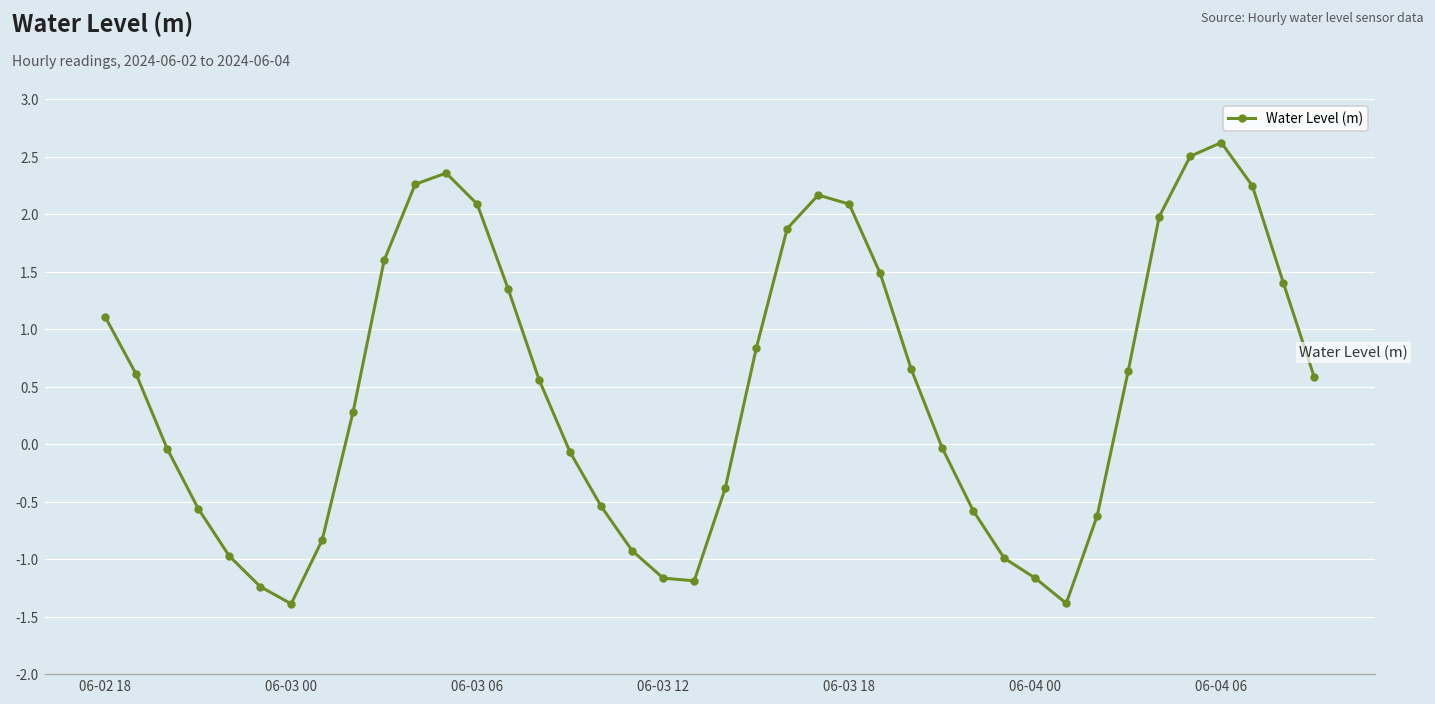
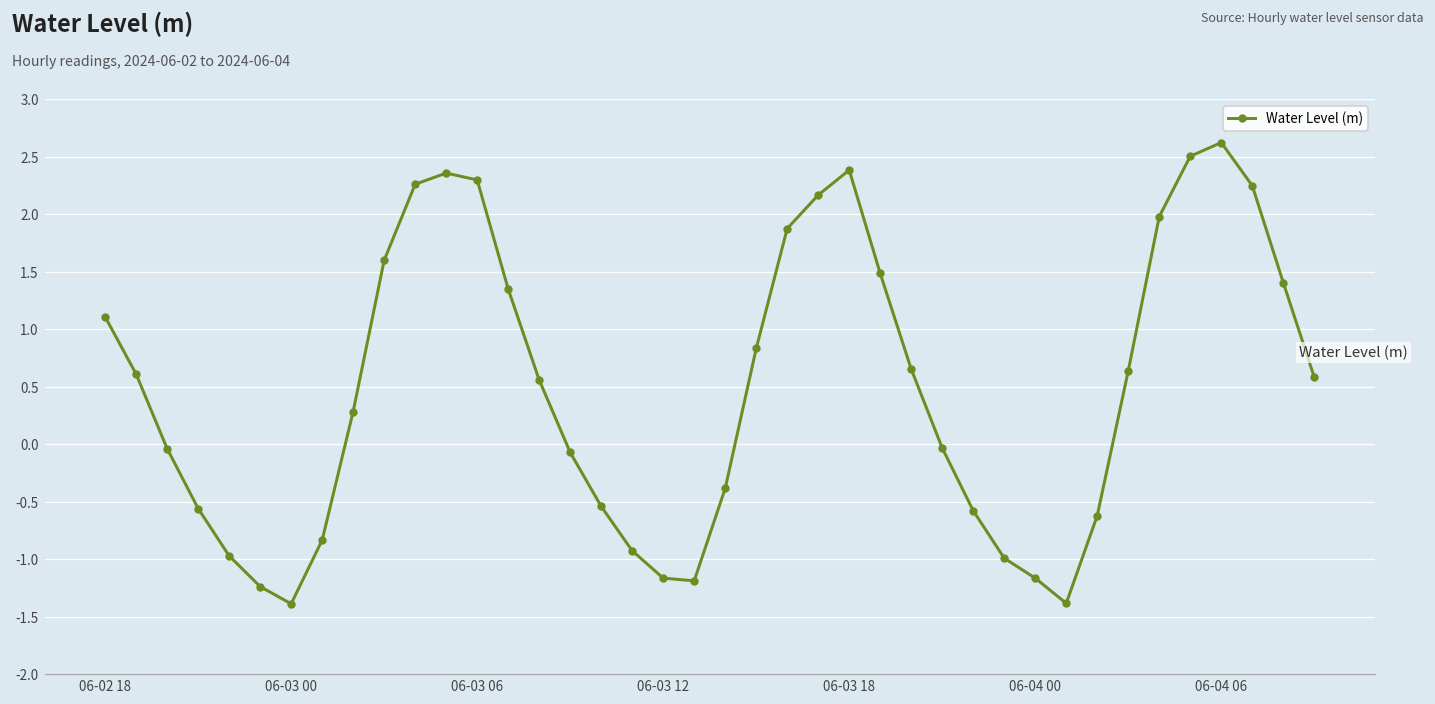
06-03 06: 2.1 -> 2.3
06-03 18: 2.1 -> 2.4
